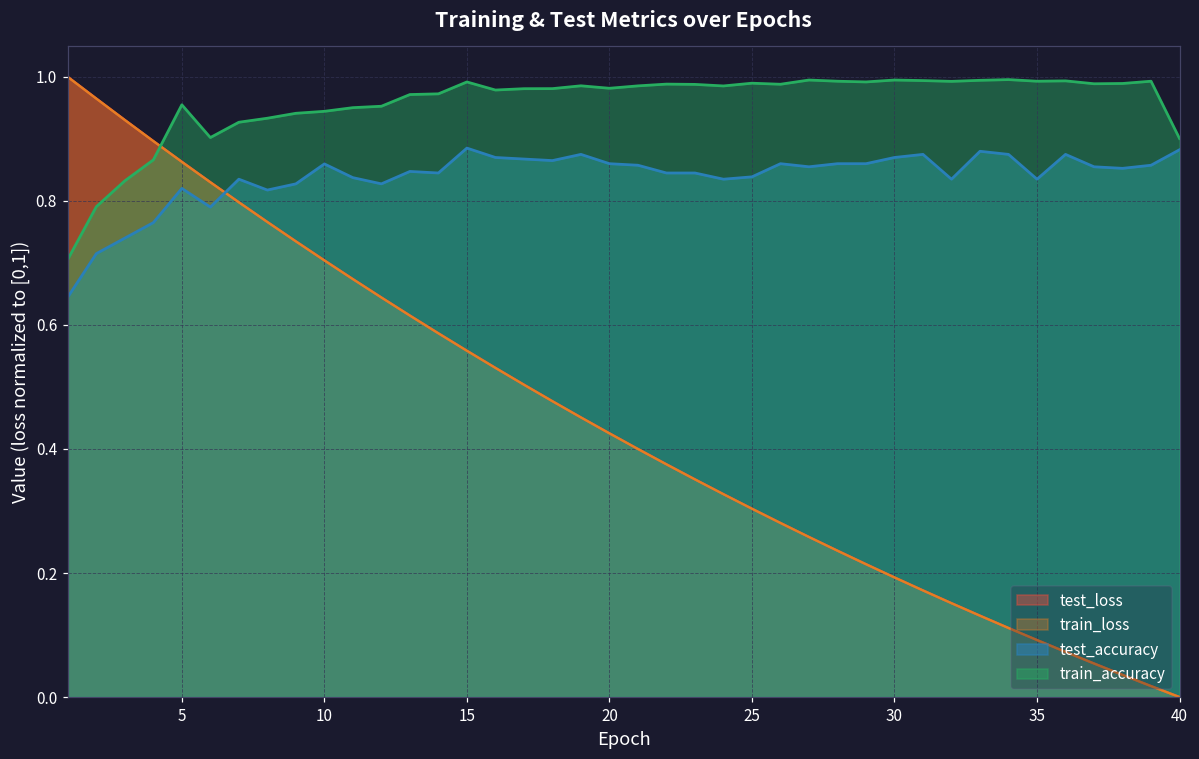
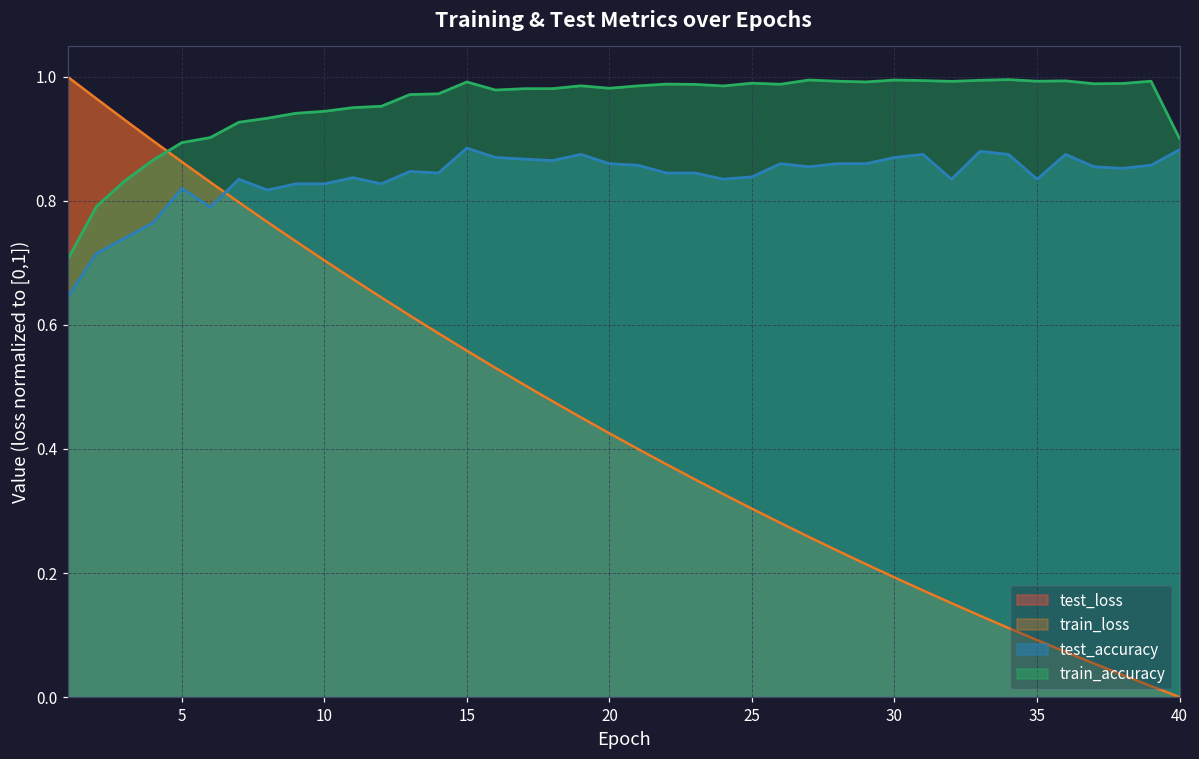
train_accuracy, 5: 0.95 -> 0.89
test_accuracy, 10: 0.86 -> 0.83
